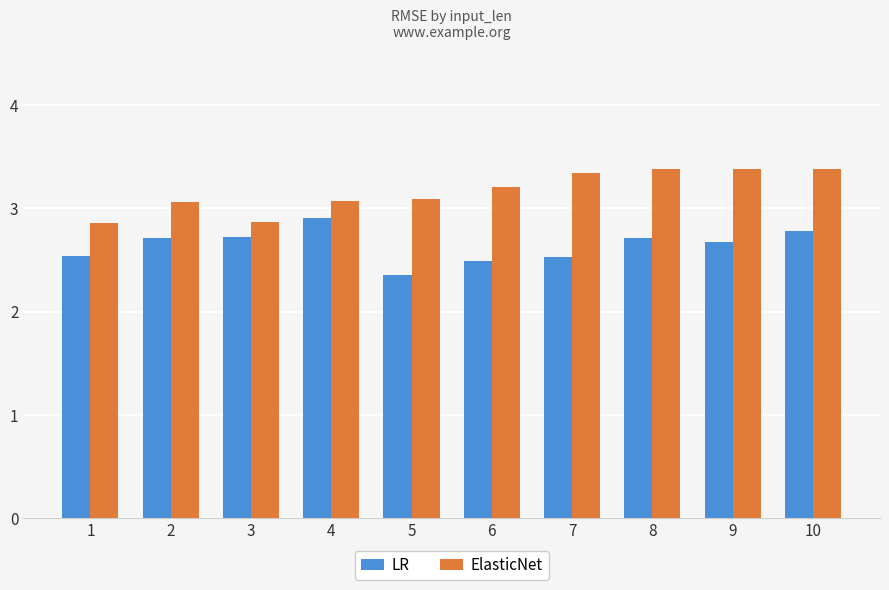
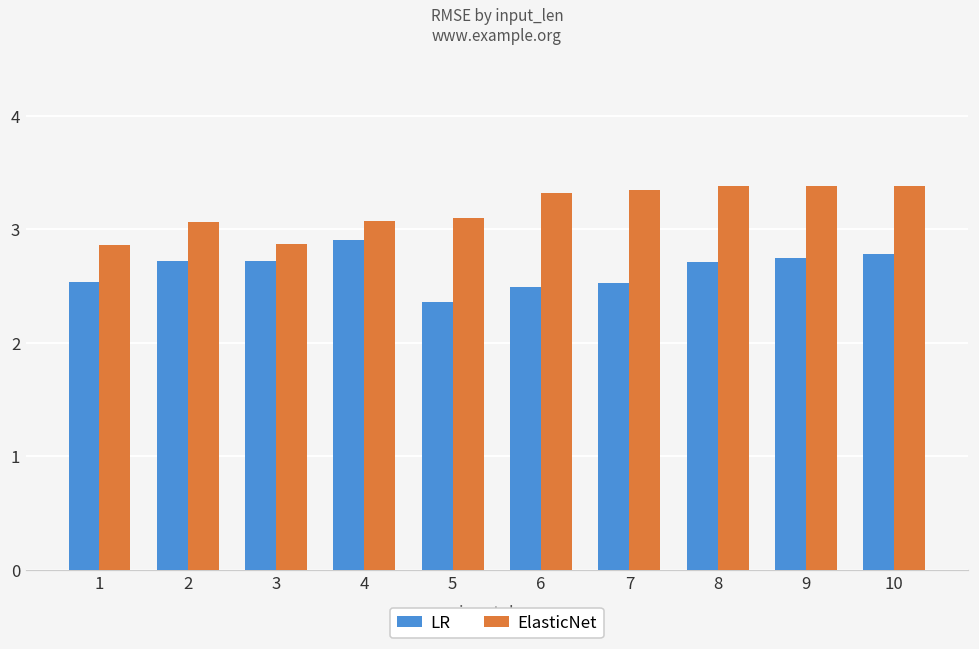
ElasticNet, 6: 3.21 -> 3.32
LR, 9: 2.67 -> 2.75
